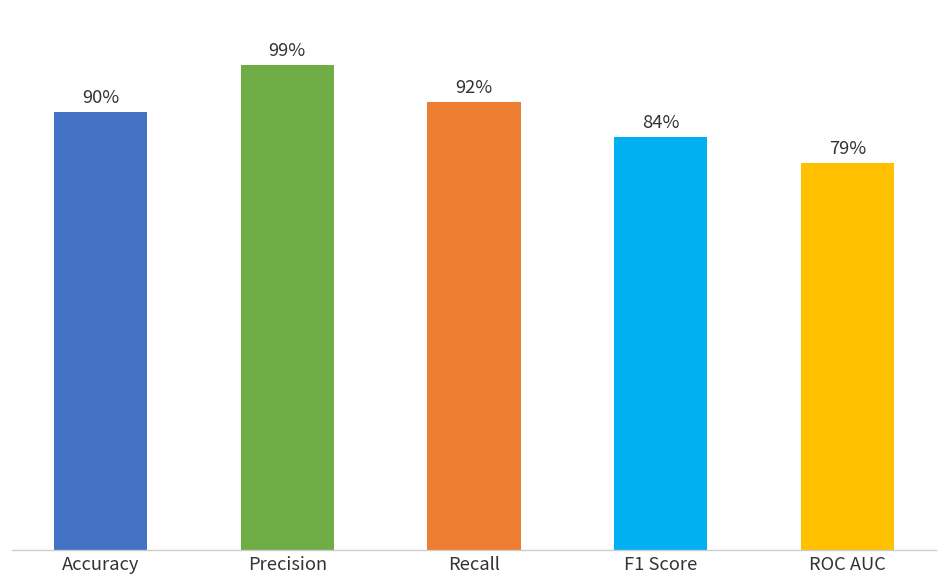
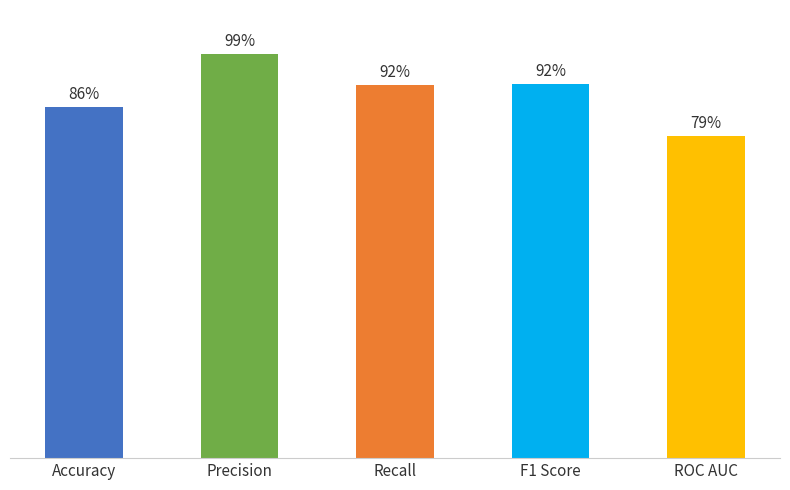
Accuracy: 90% -> 86%
F1 Score: 84% -> 92%
